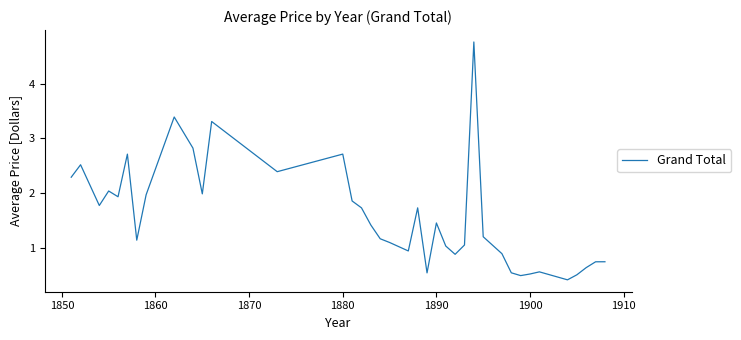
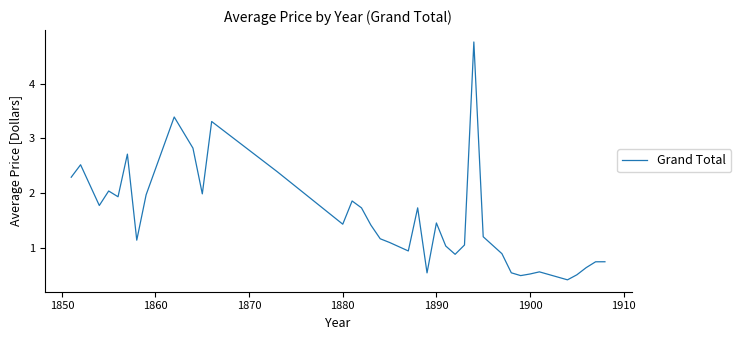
1880: 2.7 -> 1.4
